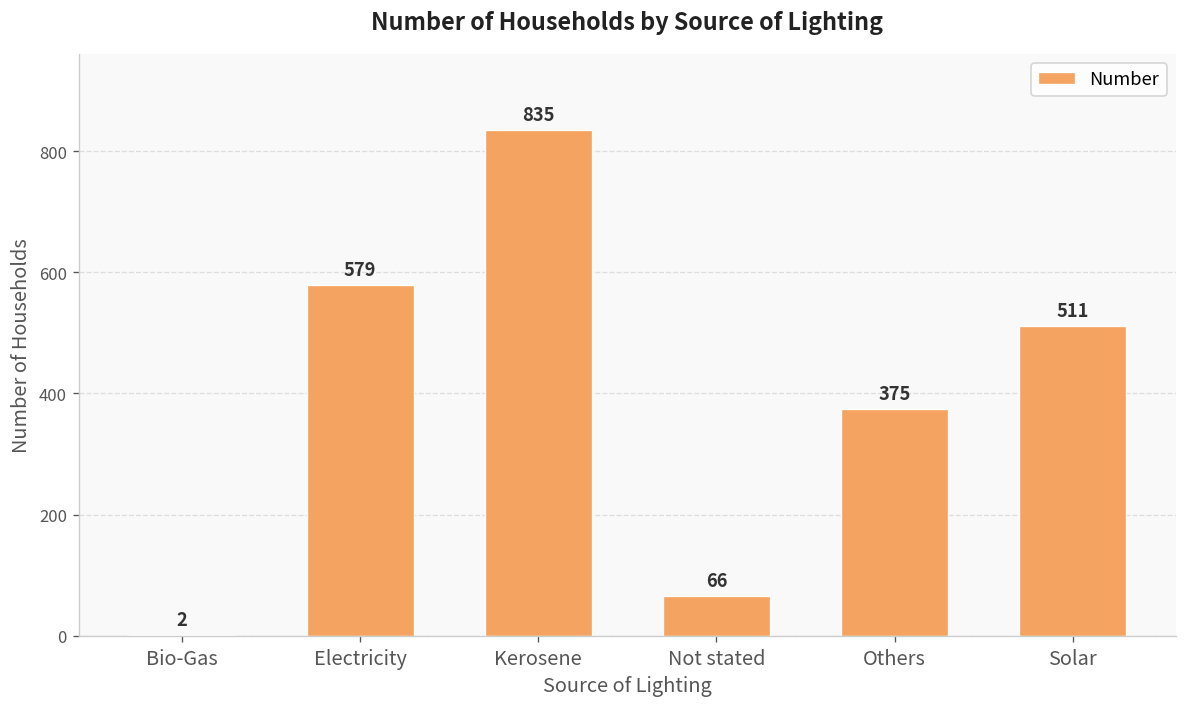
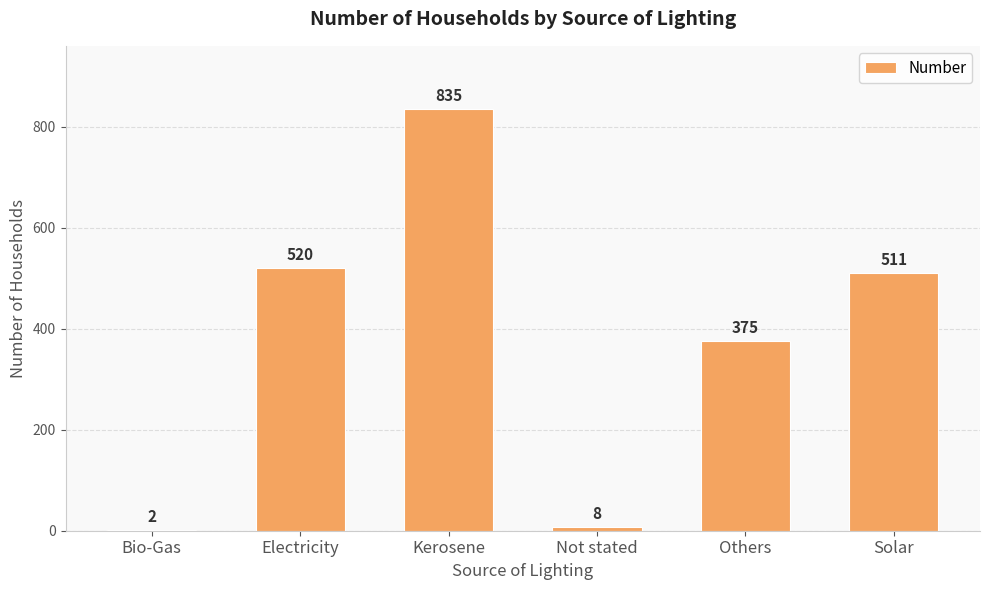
Electricity: 579 -> 520
Not stated: 66 -> 8
